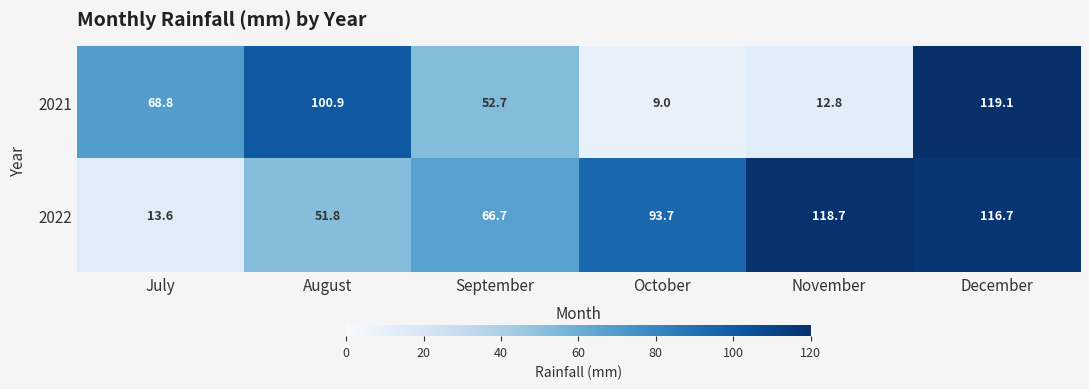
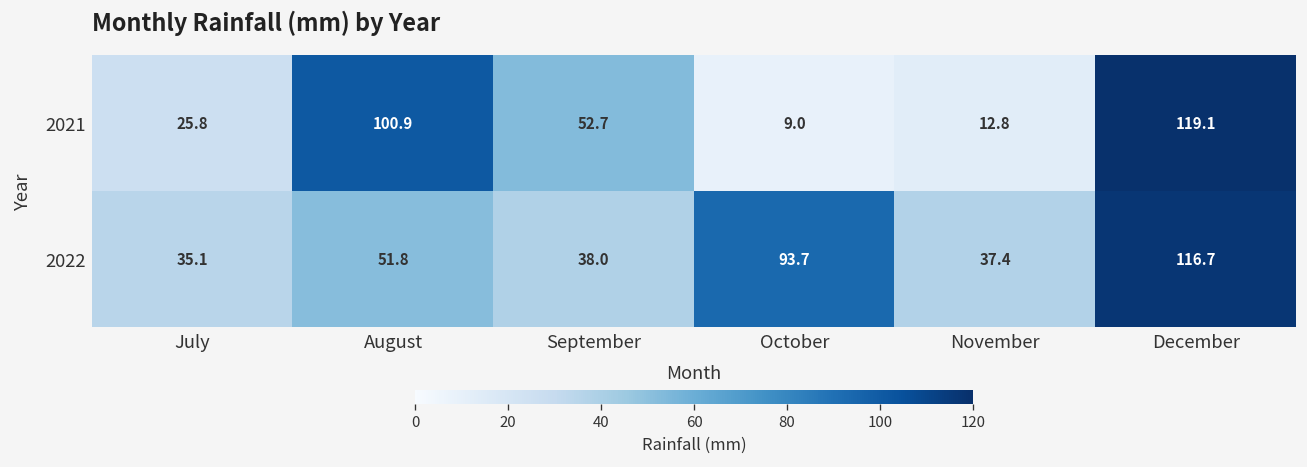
2021, July: 68.8 -> 25.8
2022, July: 13.6 -> 35.1
2022, September: 66.7 -> 38.0
2022, November: 118.7 -> 37.4
